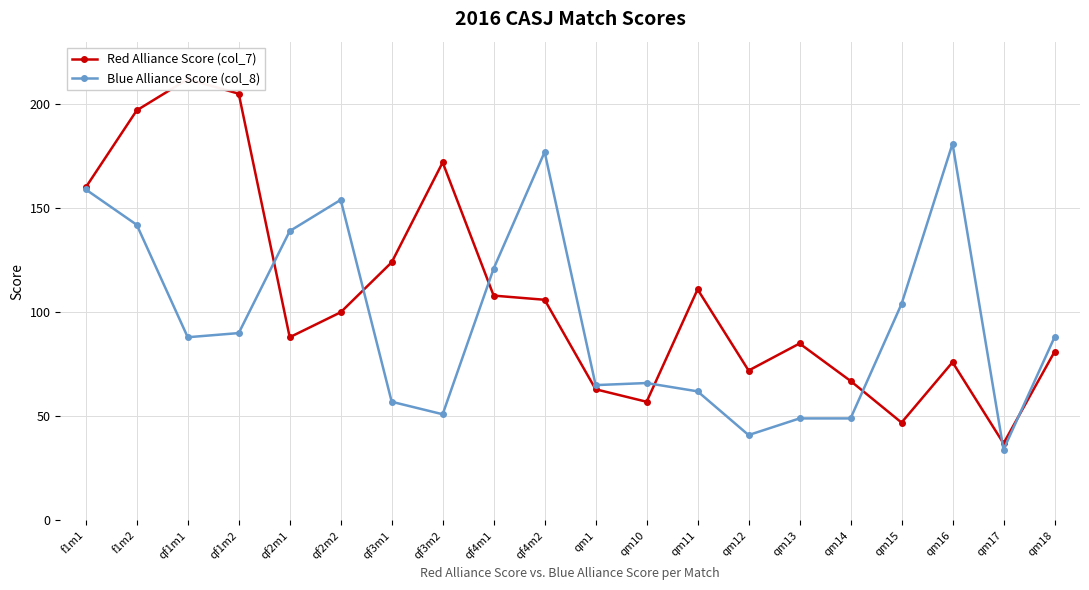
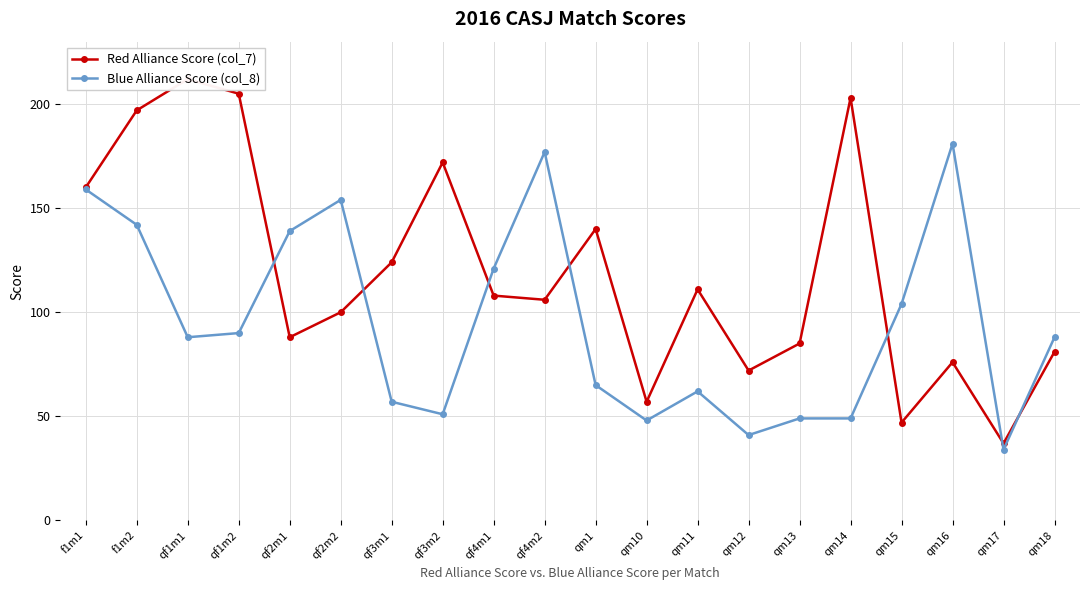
Red Alliance Score (col_7), qm1: 63 -> 140
Blue Alliance Score (col_8), qm10: 66 -> 48
Red Alliance Score (col_7), qm14: 67 -> 203
